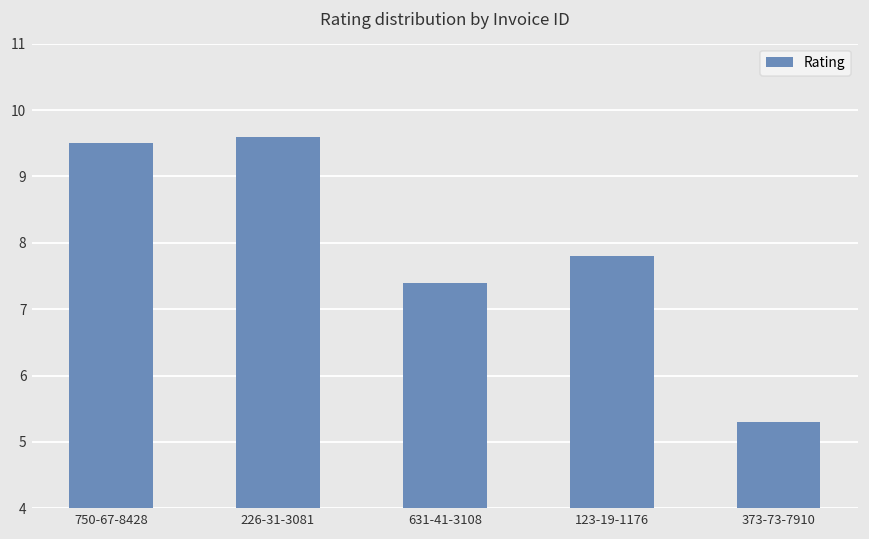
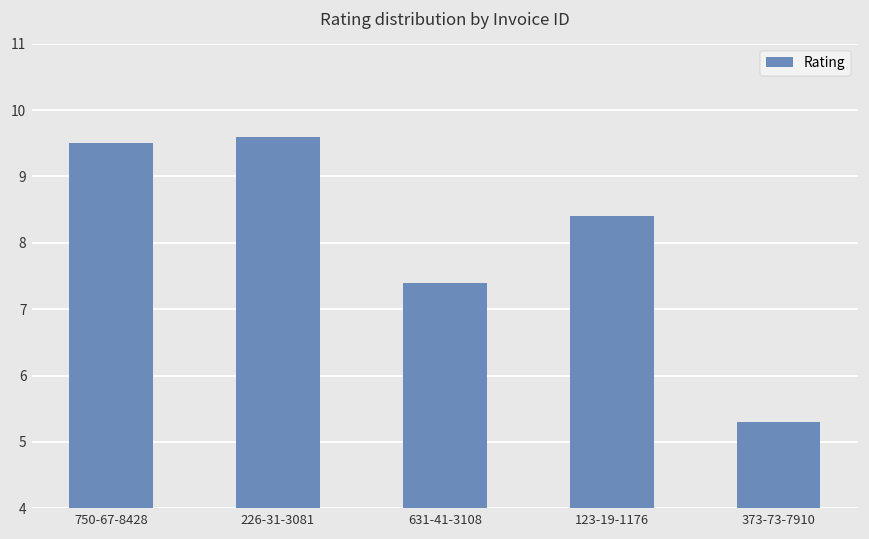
123-19-1176: 7.8 -> 8.4
